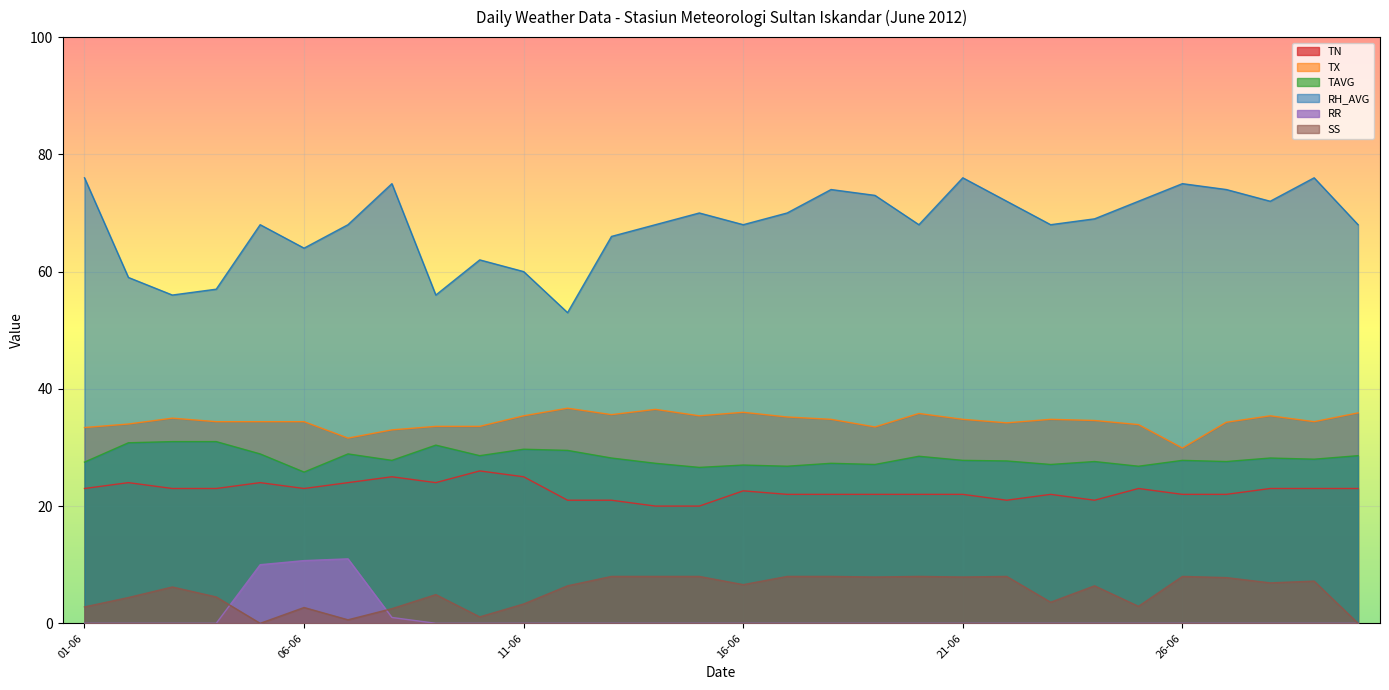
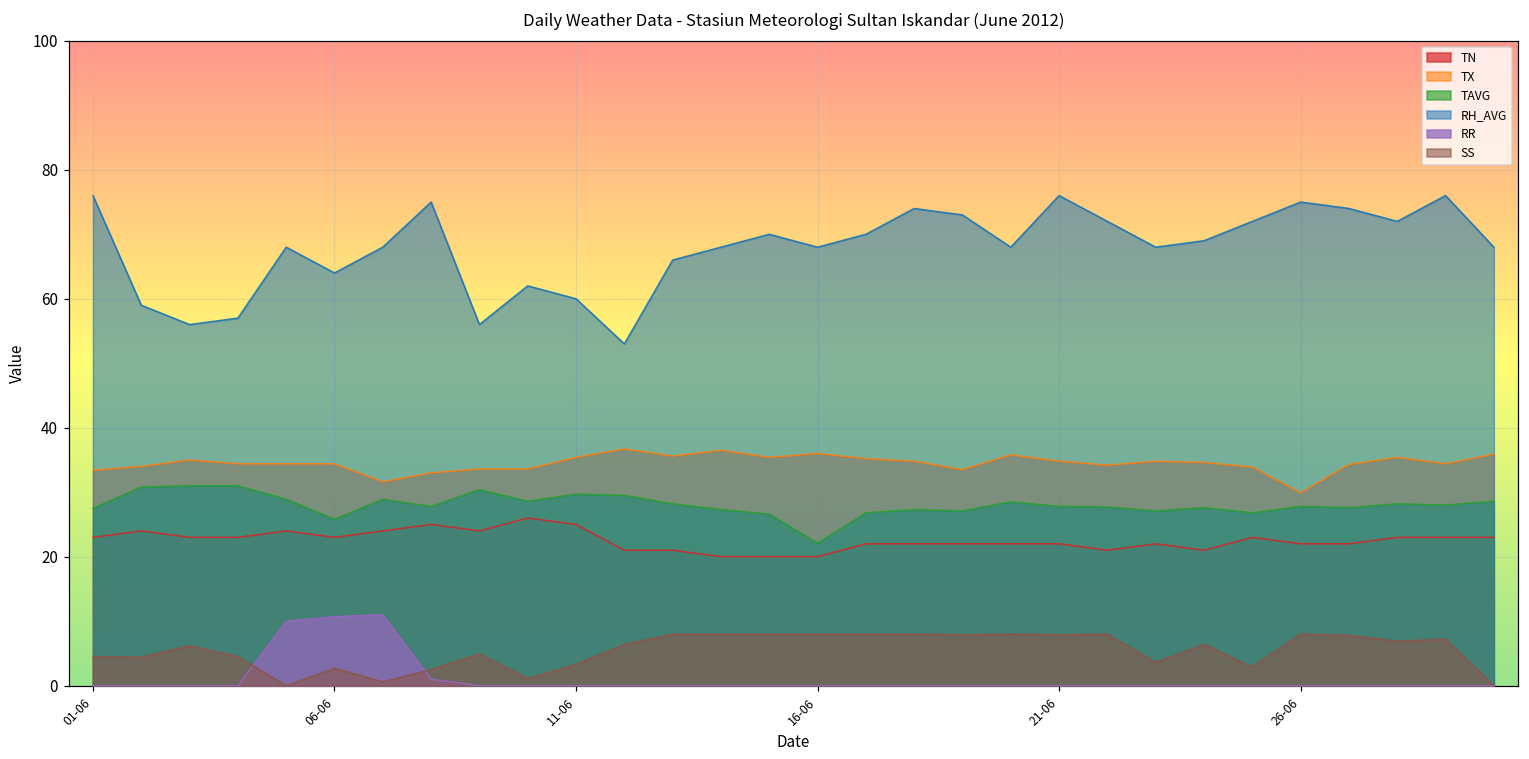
SS, 01-06: 3 -> 5
TN, 16-06: 23 -> 20
TAVG, 16-06: 27 -> 22
SS, 16-06: 7 -> 8
